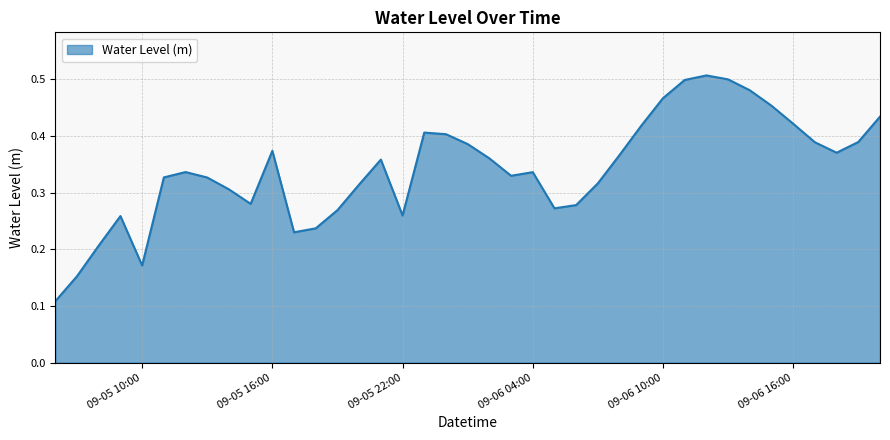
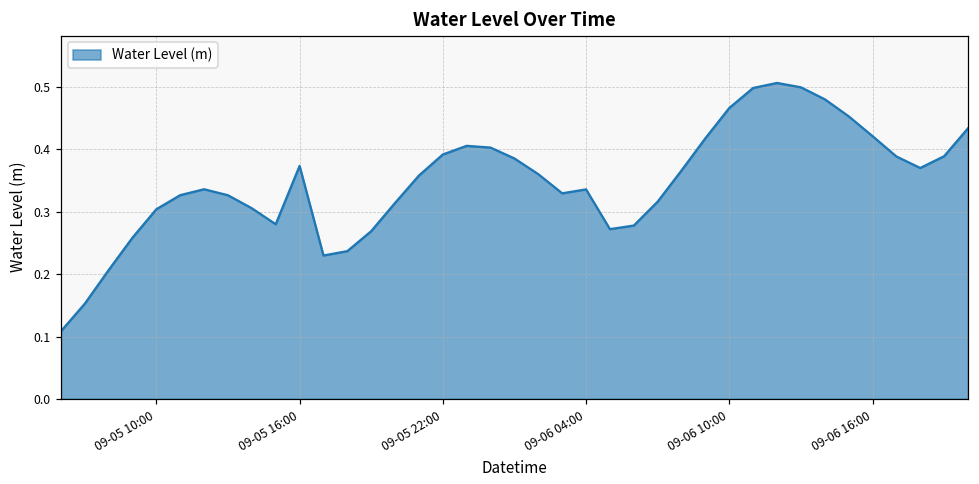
09-05 10:00: 0.17 -> 0.30
09-05 22:00: 0.26 -> 0.39
